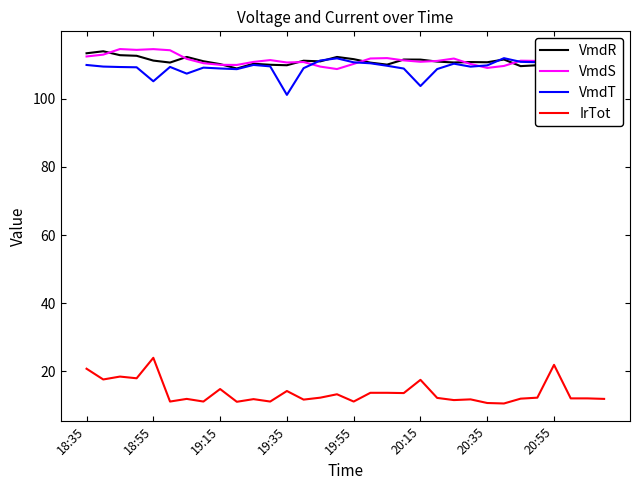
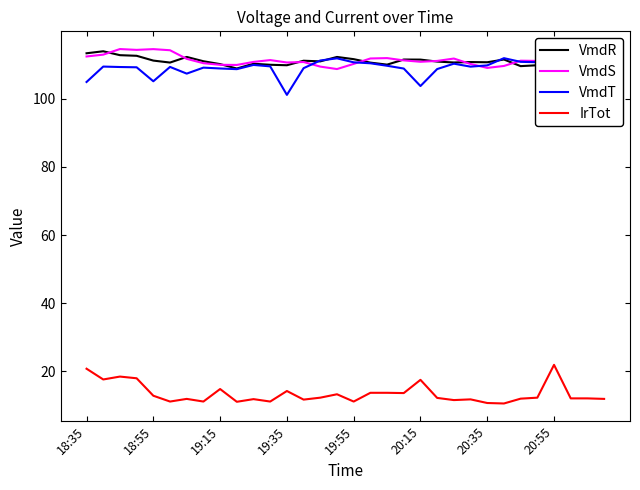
VmdT, 18:35: 110 -> 105
IrTot, 18:55: 24 -> 13
